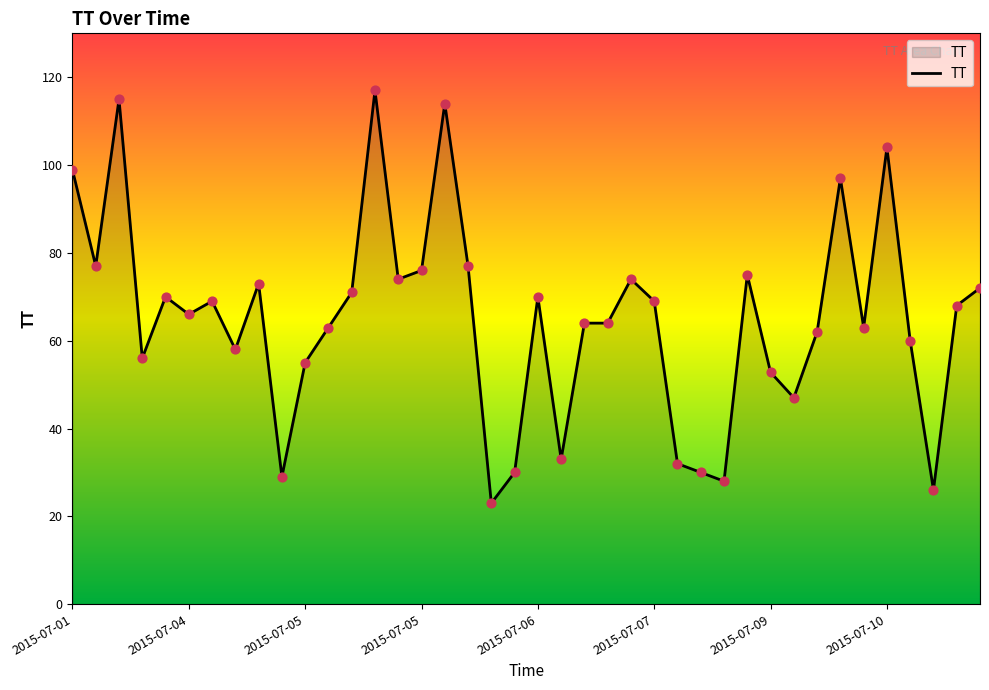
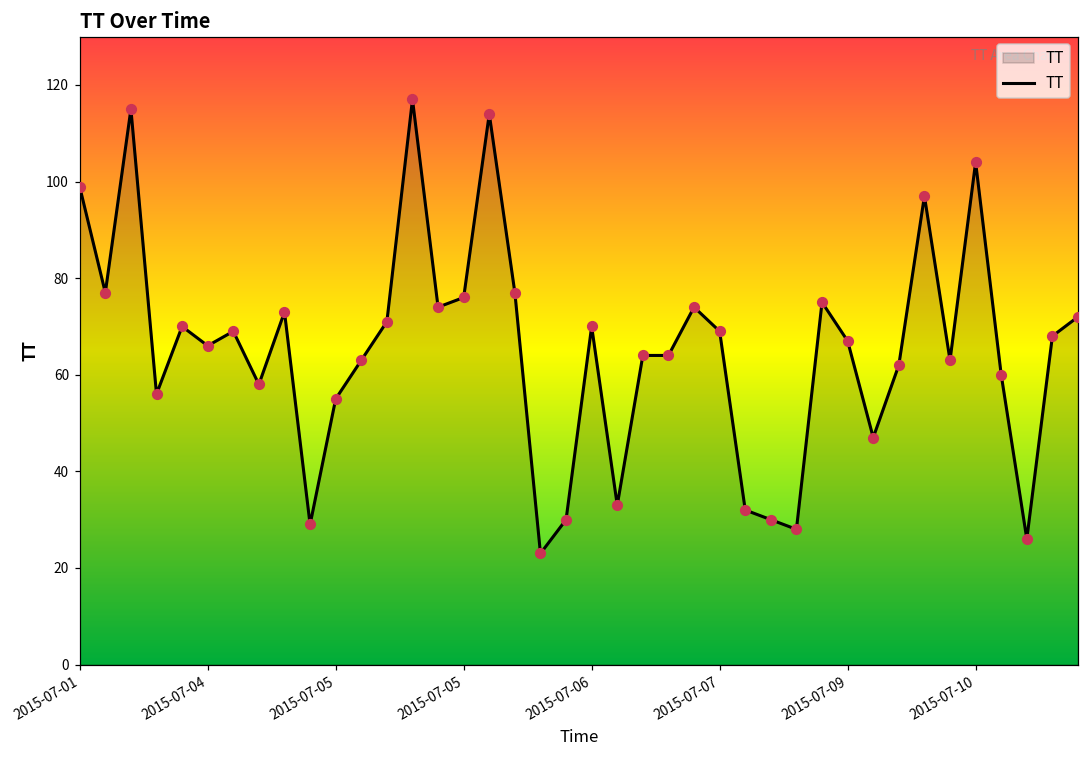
2015-07-09: 53 -> 67
